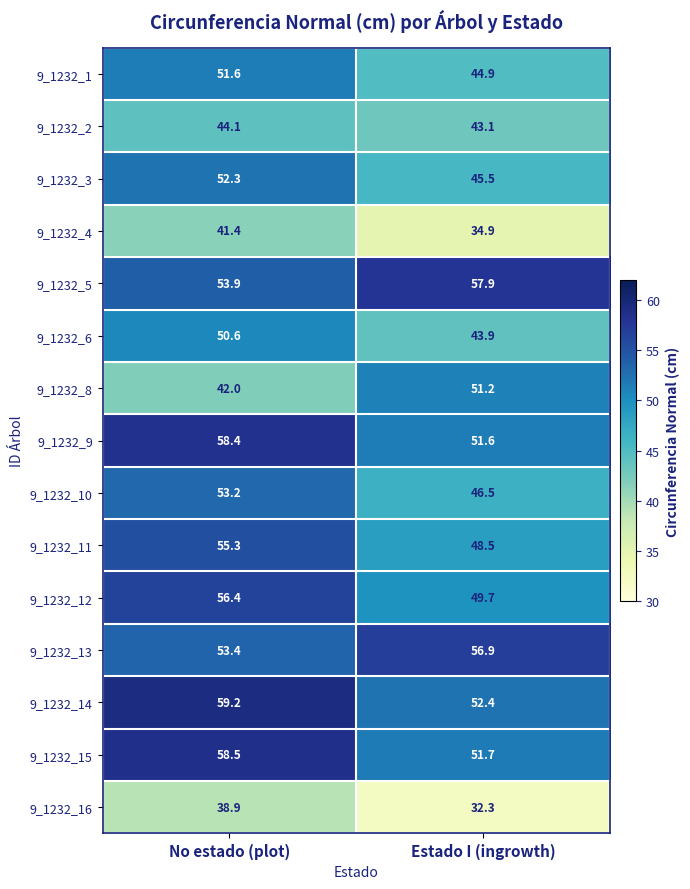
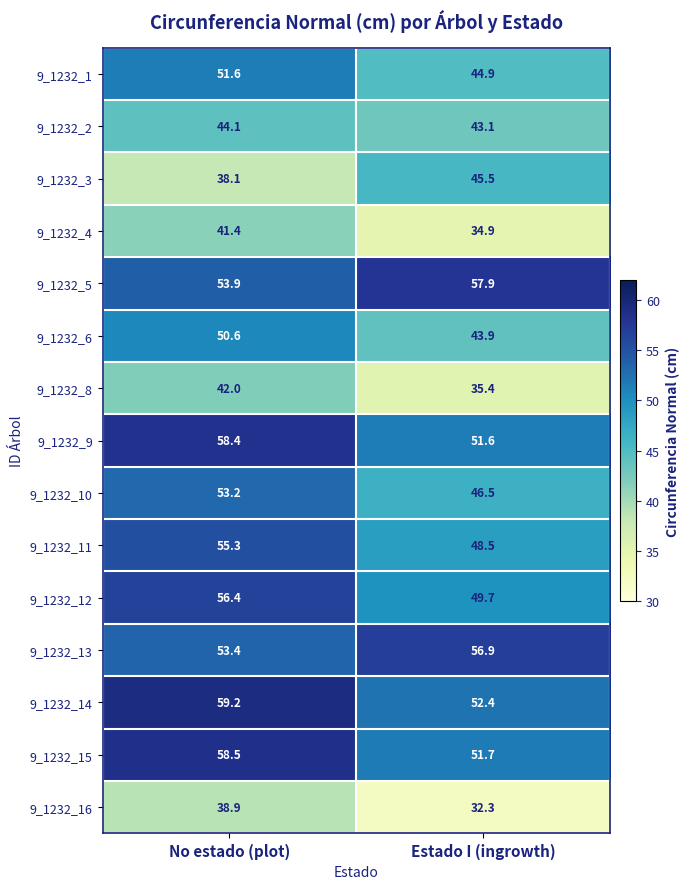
9_1232_3, No estado (plot): 52.3 -> 38.1
9_1232_8, Estado I (ingrowth): 51.2 -> 35.4
